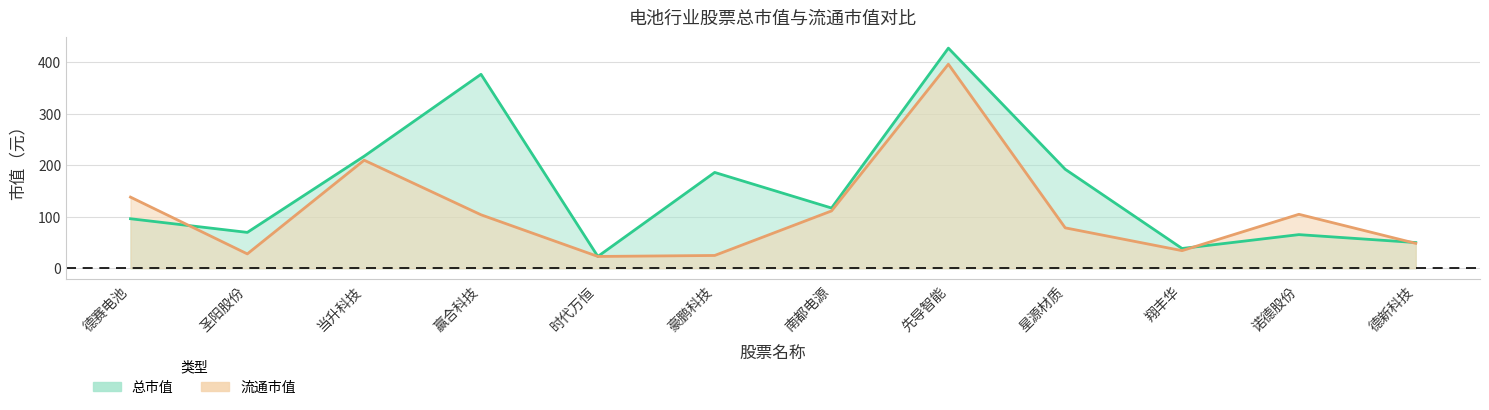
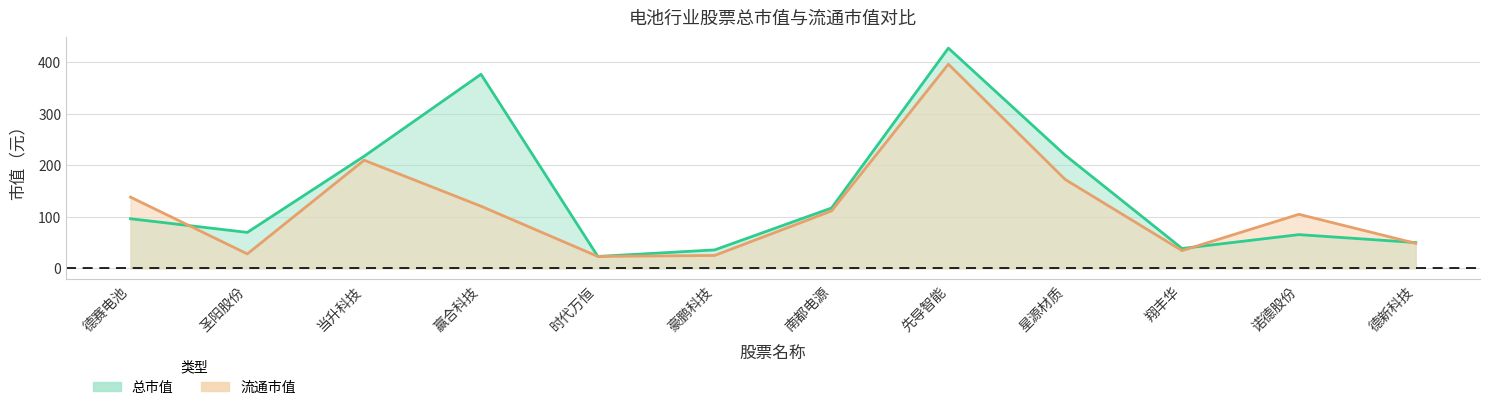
流通市值, 赢合科技: 100 -> 120
总市值, 豪鹏科技: 190 -> 40
总市值, 星源材质: 190 -> 220
流通市值, 星源材质: 80 -> 170
